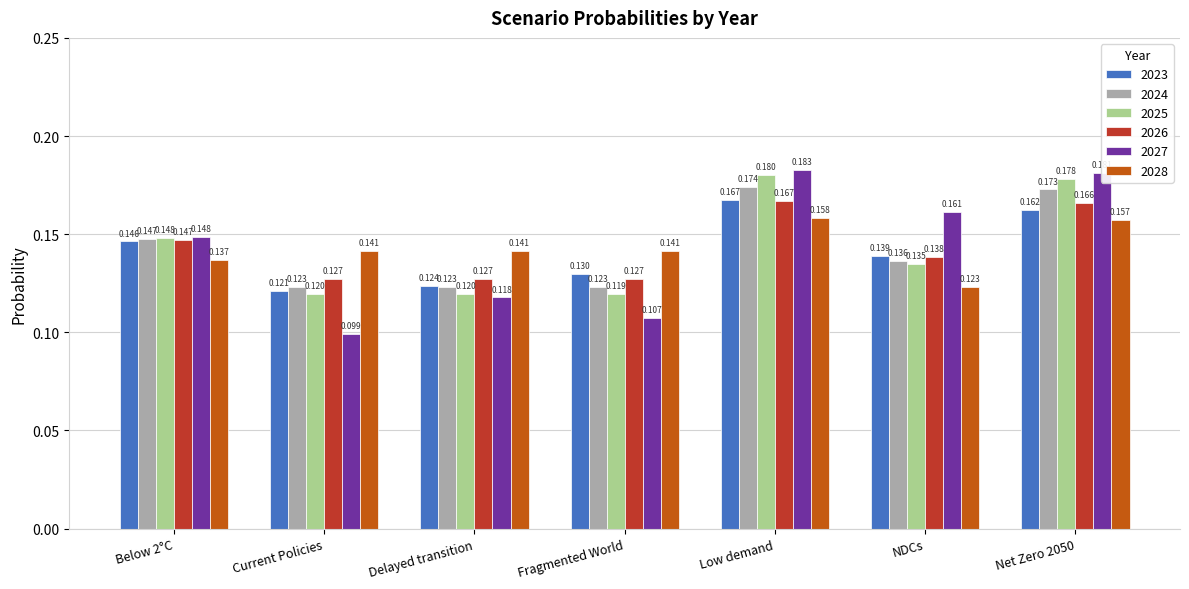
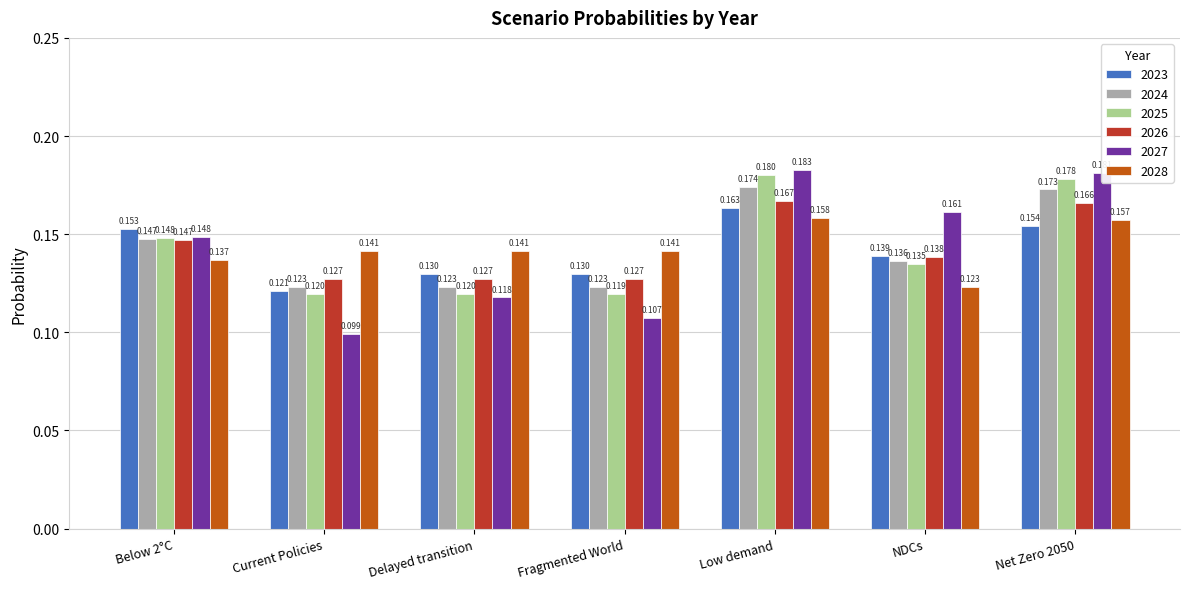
2023, Below 2°C: 0.146 -> 0.153
2023, Delayed transition: 0.124 -> 0.130
2023, Low demand: 0.167 -> 0.163
2023, Net Zero 2050: 0.162 -> 0.154
